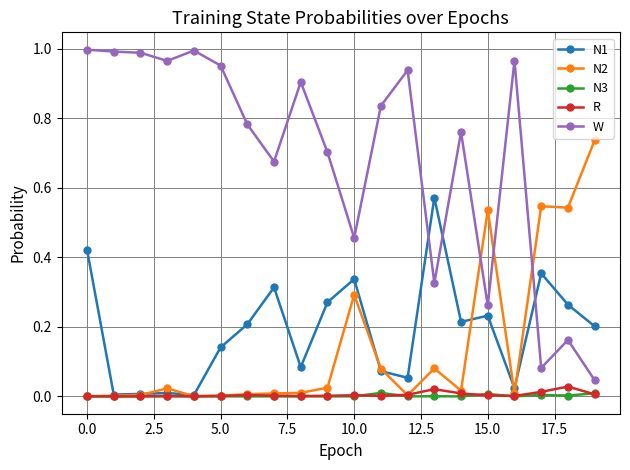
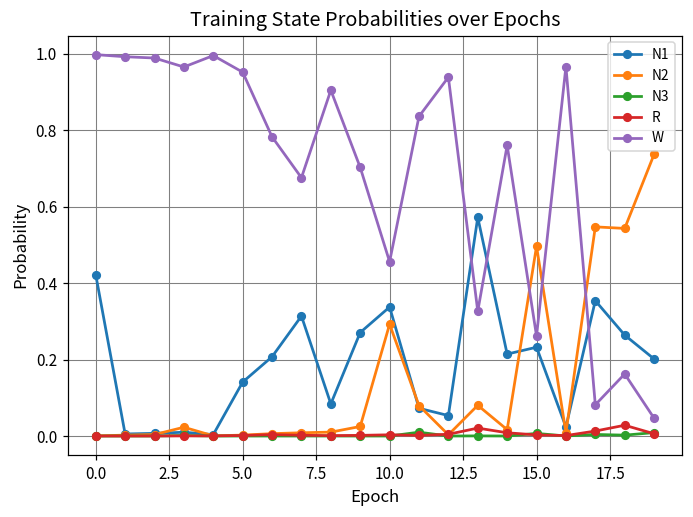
N2, 15.0: 0.54 -> 0.50
